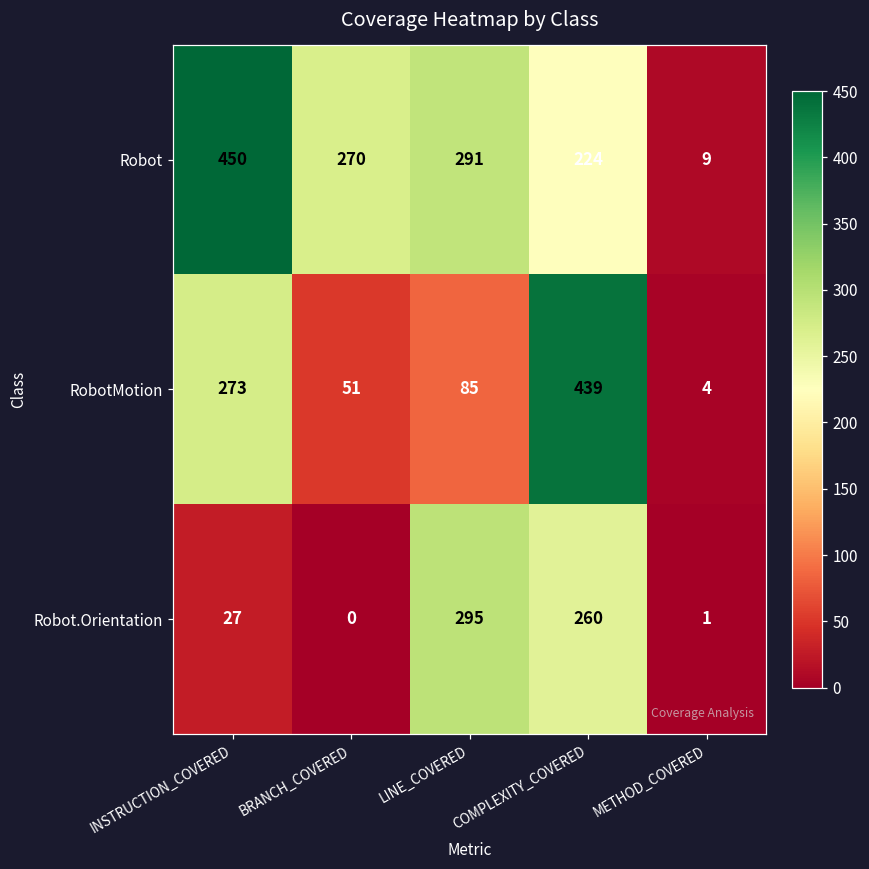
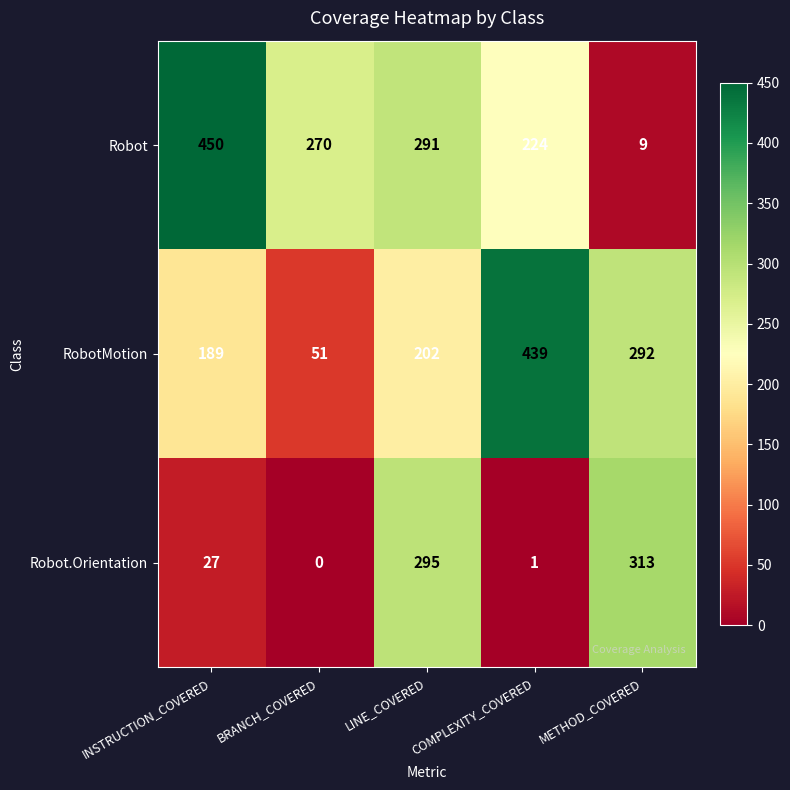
RobotMotion, INSTRUCTION_COVERED: 273 -> 189
RobotMotion, LINE_COVERED: 85 -> 202
RobotMotion, METHOD_COVERED: 4 -> 292
Robot.Orientation, COMPLEXITY_COVERED: 260 -> 1
Robot.Orientation, METHOD_COVERED: 1 -> 313
